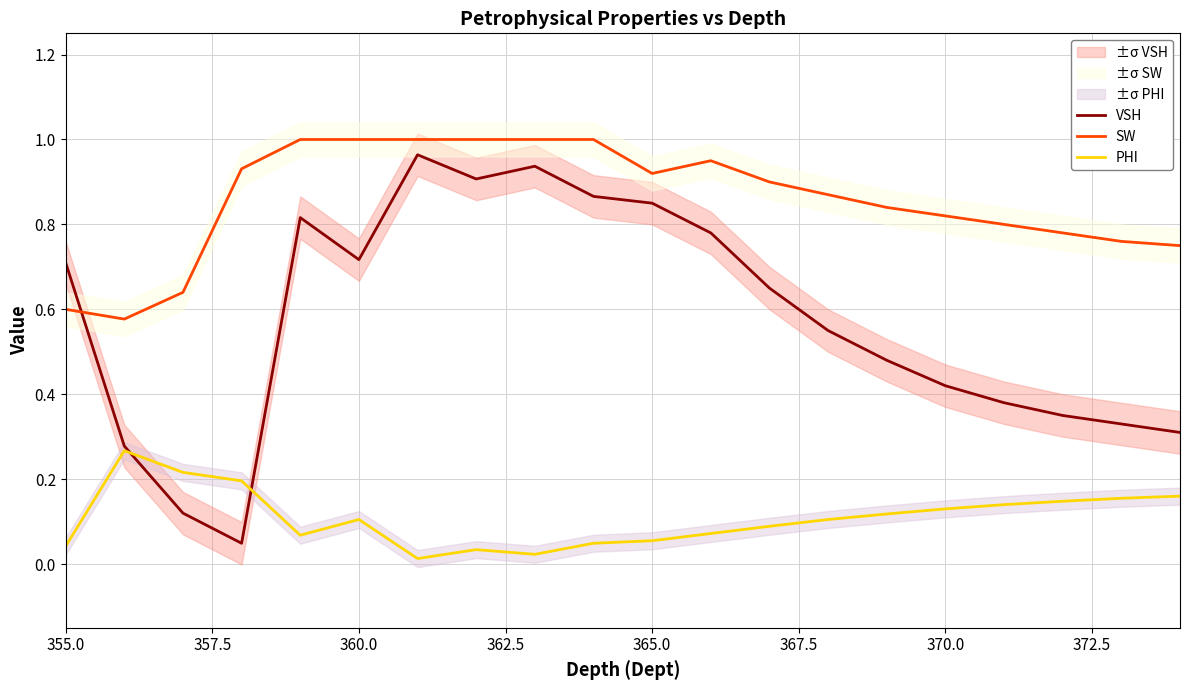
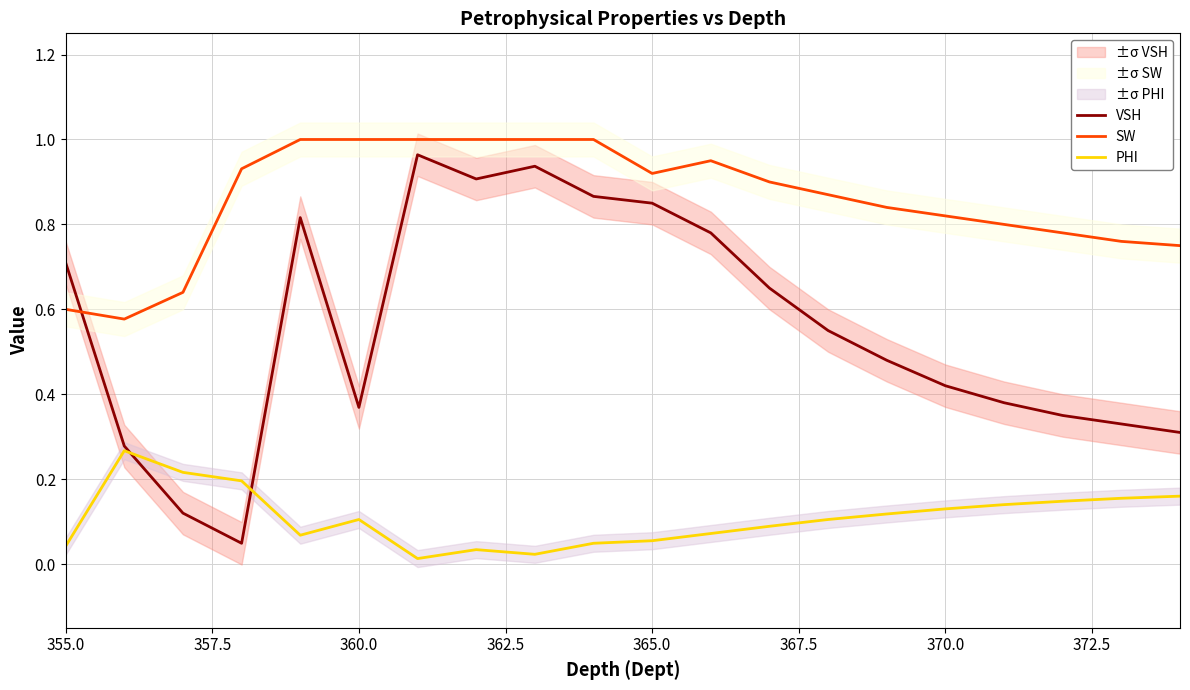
VSH, 360.0: 0.72 -> 0.37
